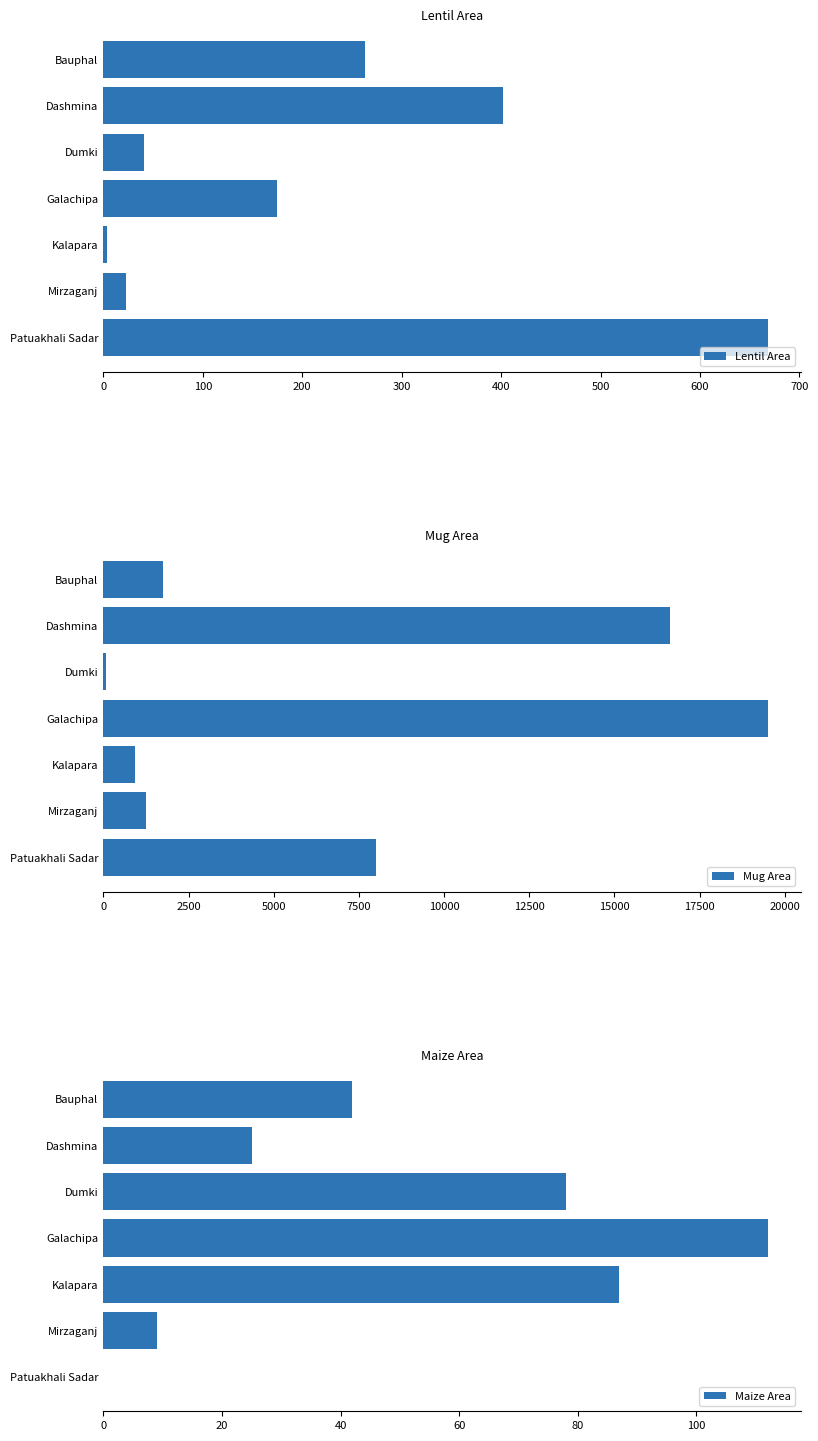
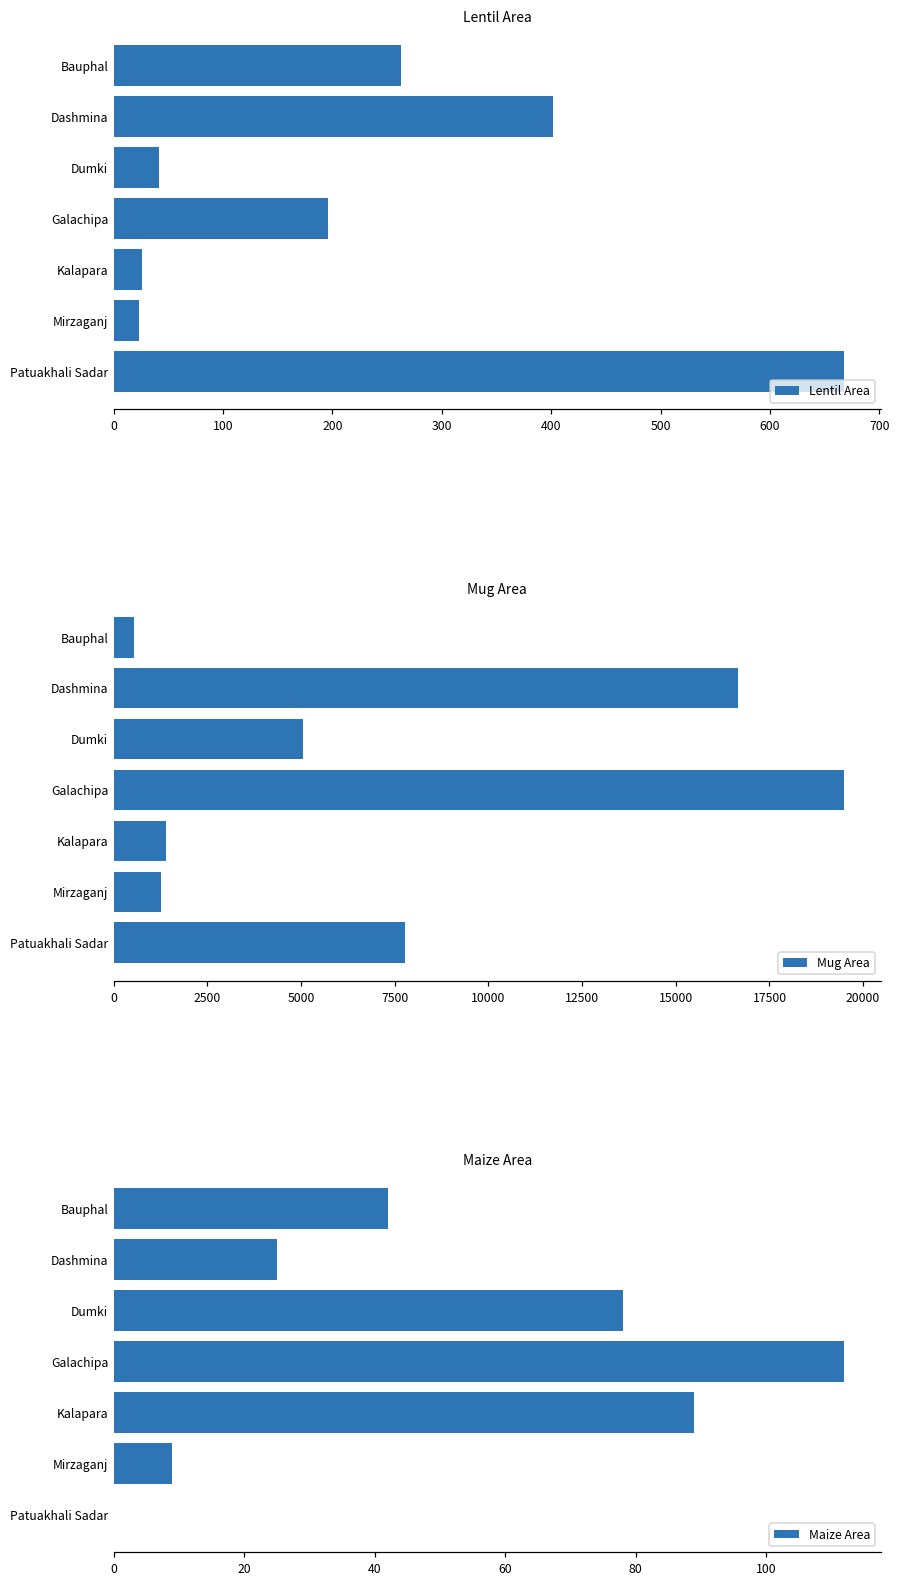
Lentil Area, Galachipa: 180 -> 200
Lentil Area, Kalapara: 0 -> 30
Mug Area, Bauphal: 1700 -> 500
Mug Area, Dumki: 100 -> 5100
Mug Area, Kalapara: 900 -> 1400
Mug Area, Patuakhali Sadar: 8000 -> 7800
Maize Area, Kalapara: 87 -> 89
